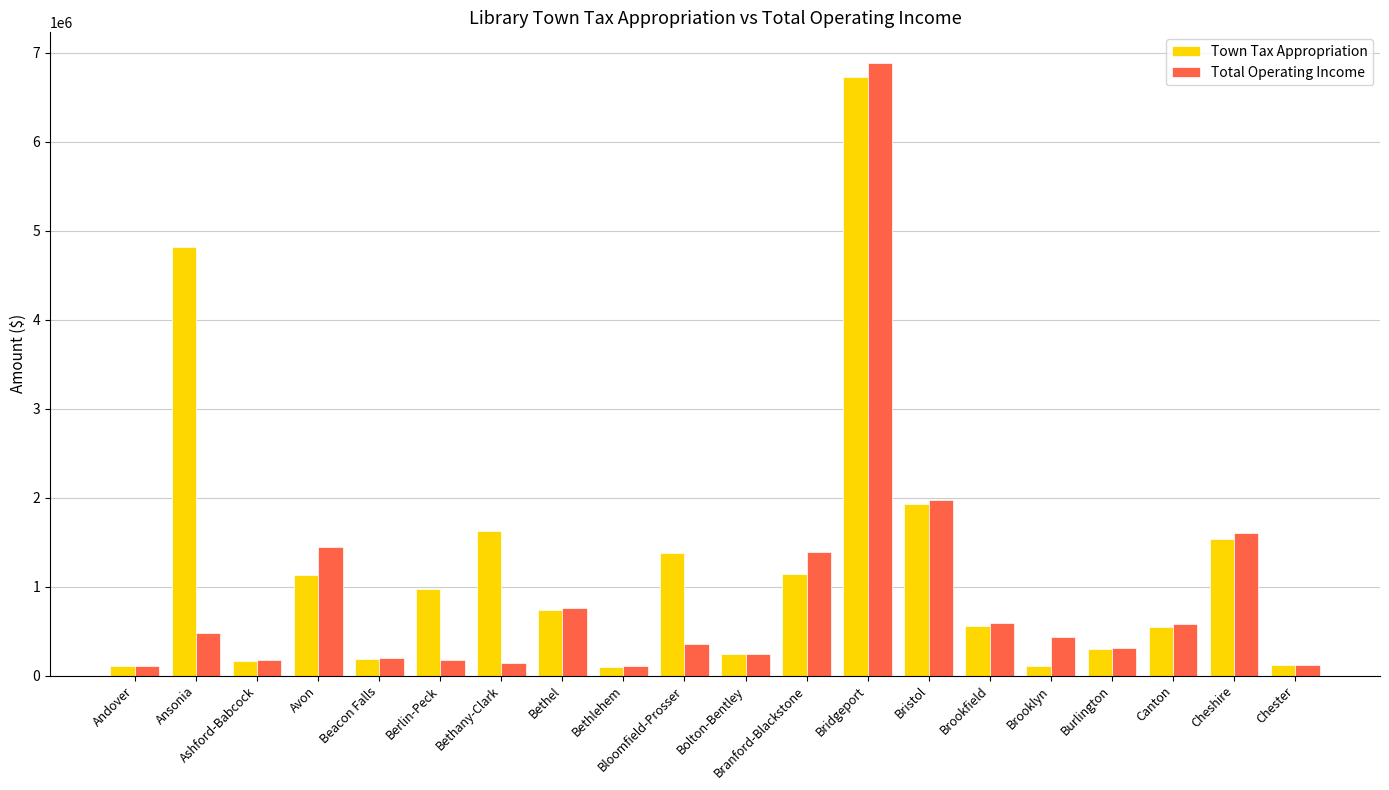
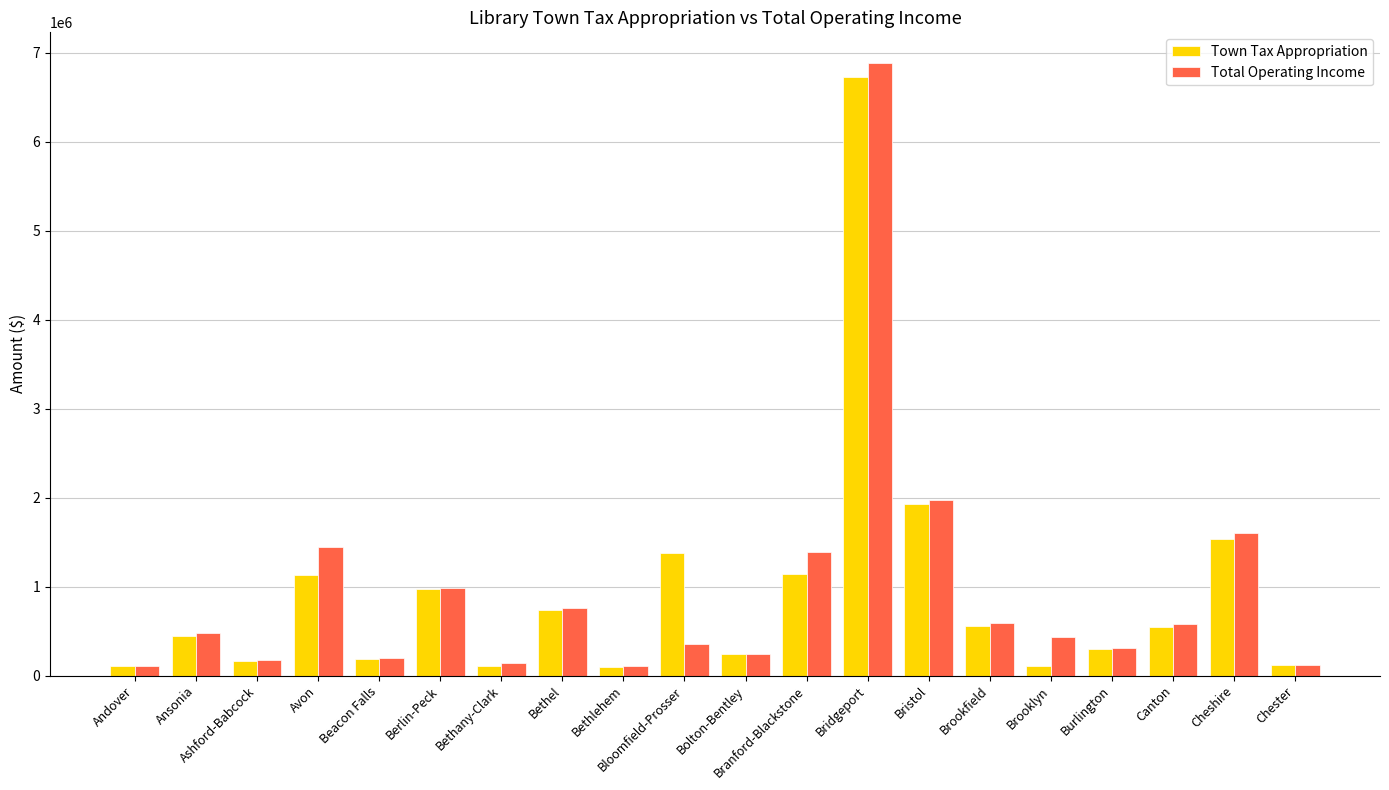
Town Tax Appropriation, Ansonia: 4800000 -> 400000
Total Operating Income, Berlin-Peck: 200000 -> 1000000
Town Tax Appropriation, Bethany-Clark: 1600000 -> 100000
